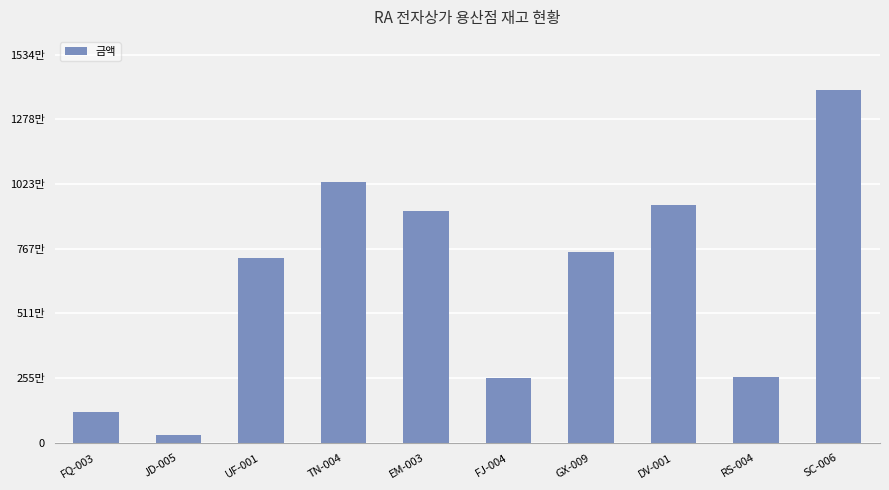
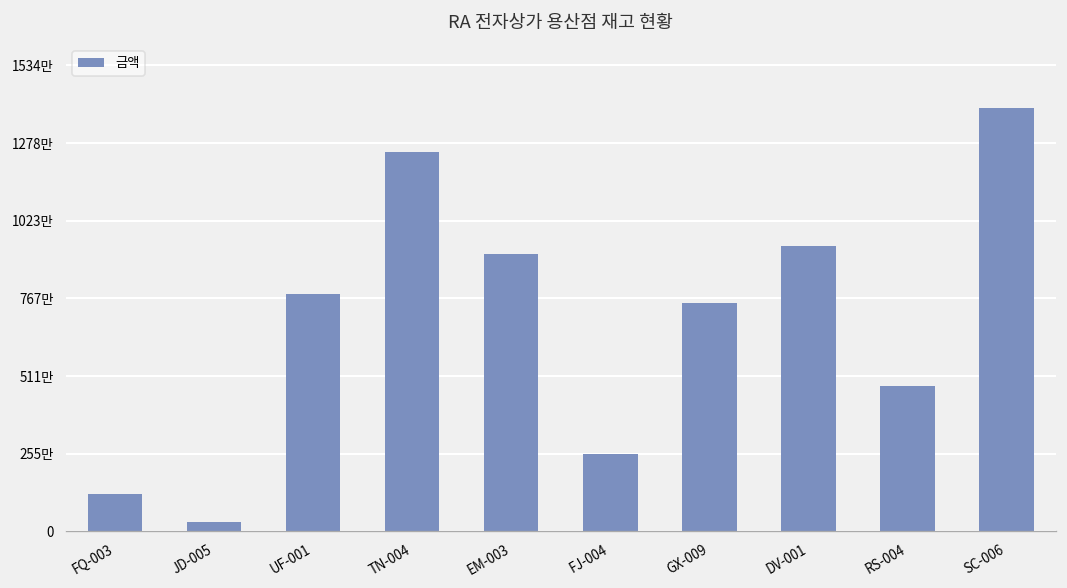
UF-001: 730만 -> 780만
TN-004: 1030만 -> 1250만
RS-004: 260만 -> 480만
